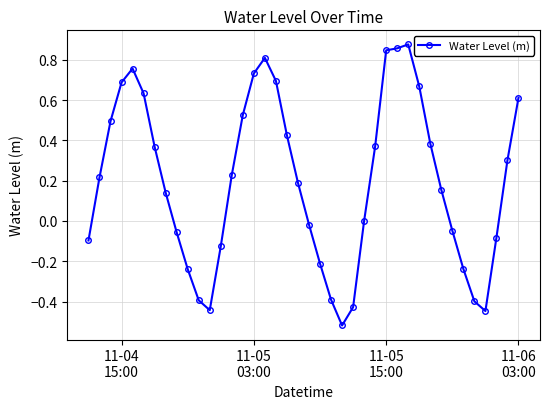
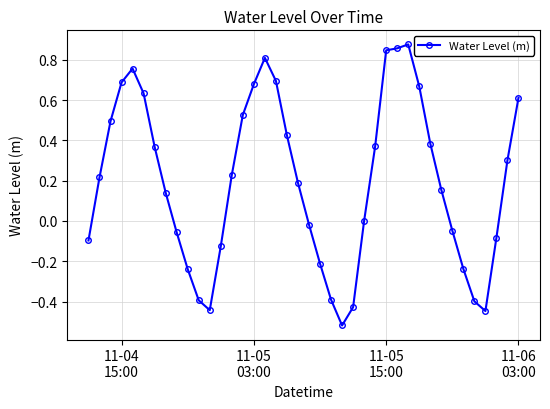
11-05 03:00: 0.73 -> 0.68
